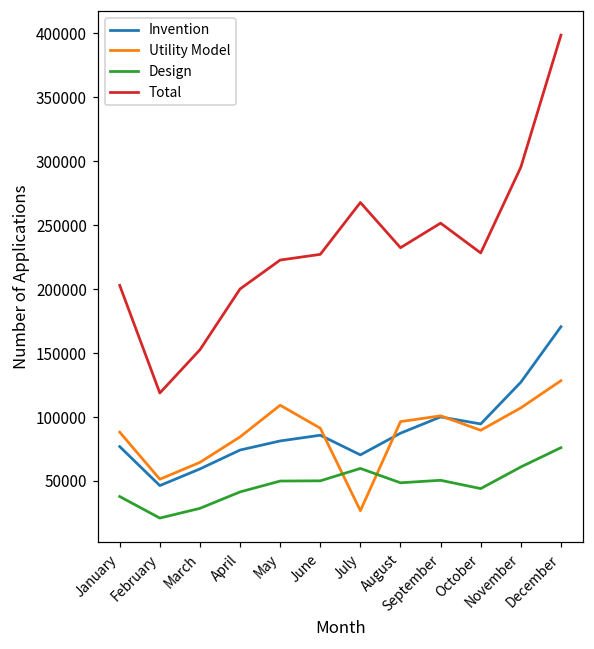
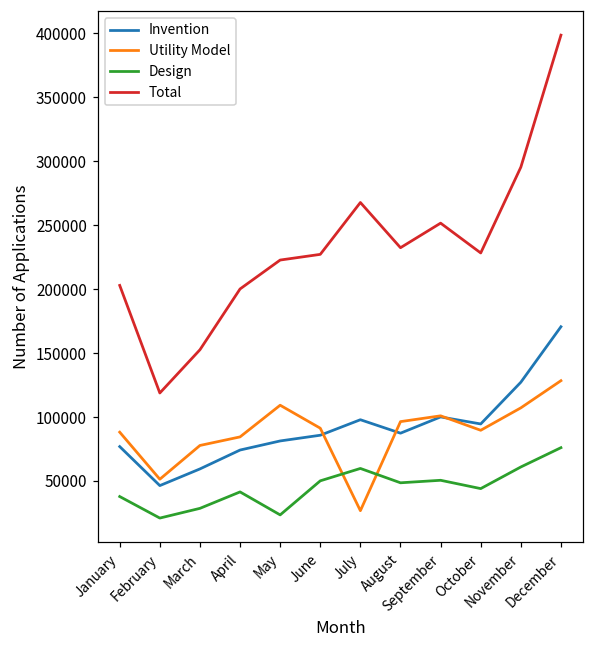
Utility Model, March: 65000 -> 78000
Design, May: 50000 -> 23000
Invention, July: 70000 -> 98000
